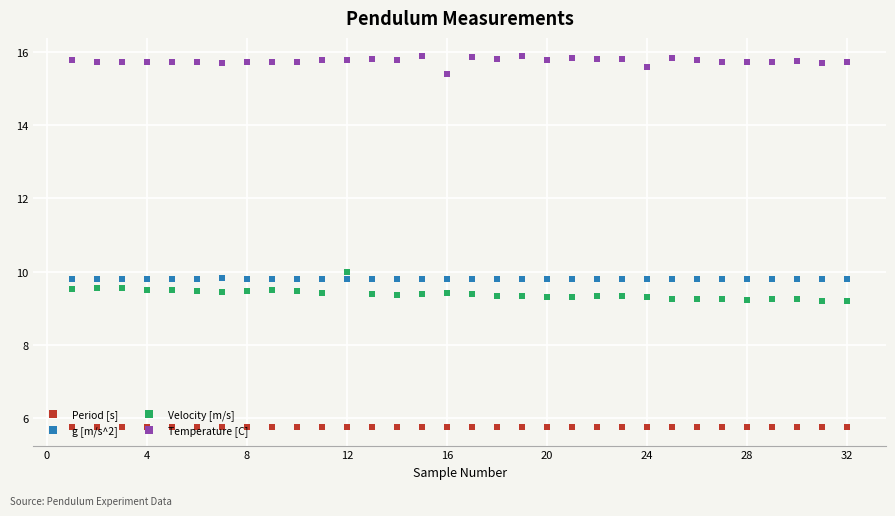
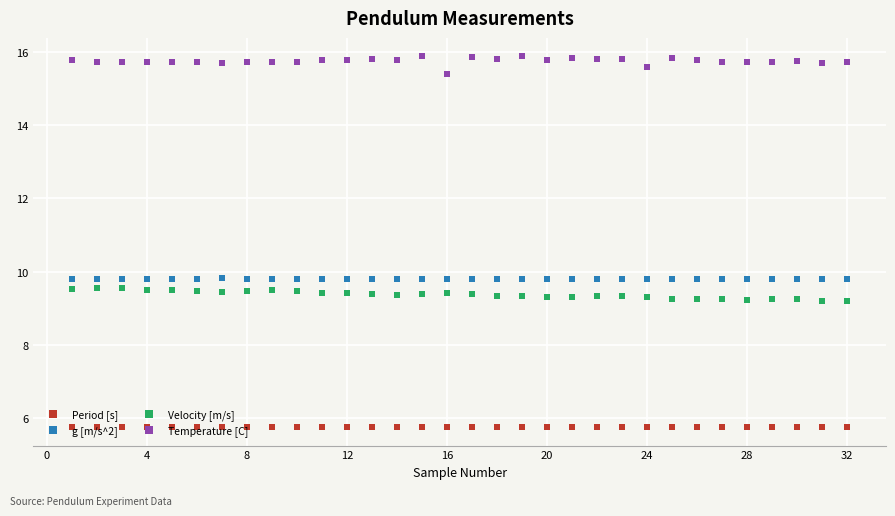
Velocity [m/s], 12: 10.0 -> 9.4
